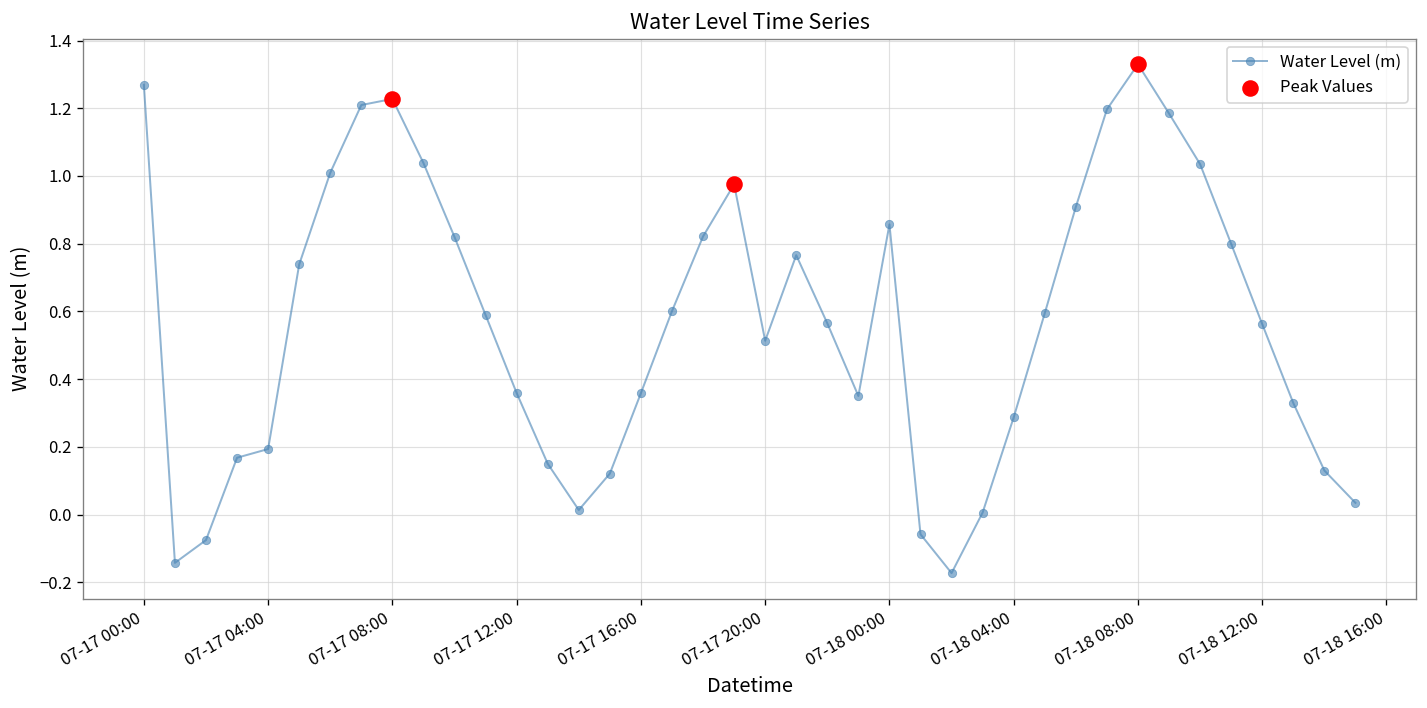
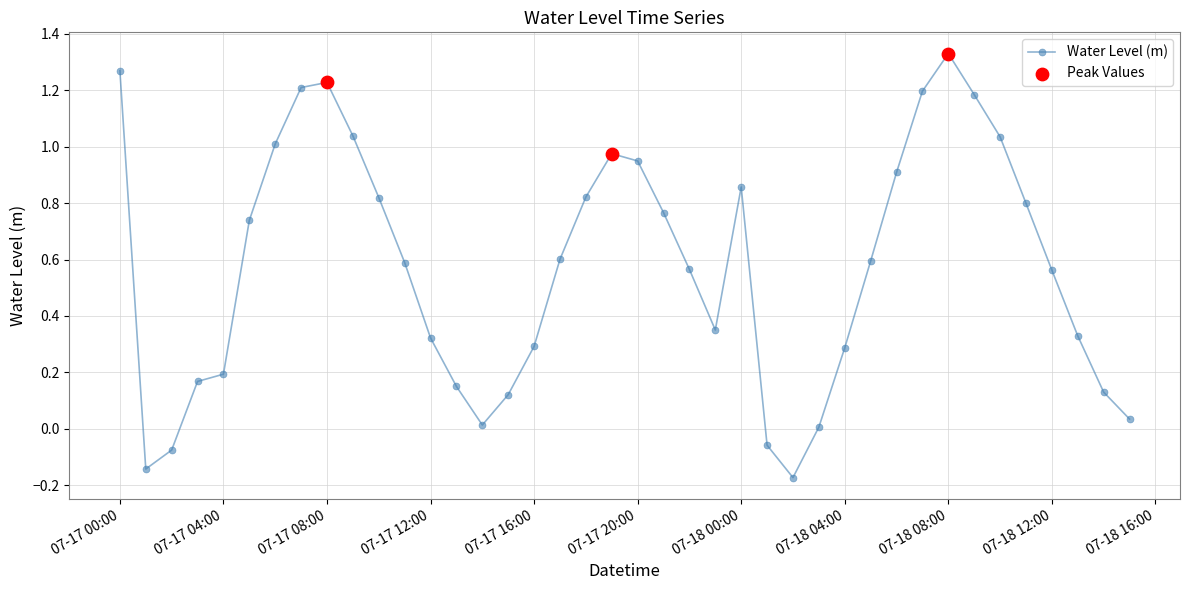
Water Level (m), 07-17 12:00: 0.36 -> 0.32
Water Level (m), 07-17 16:00: 0.36 -> 0.29
Water Level (m), 07-17 20:00: 0.51 -> 0.95
